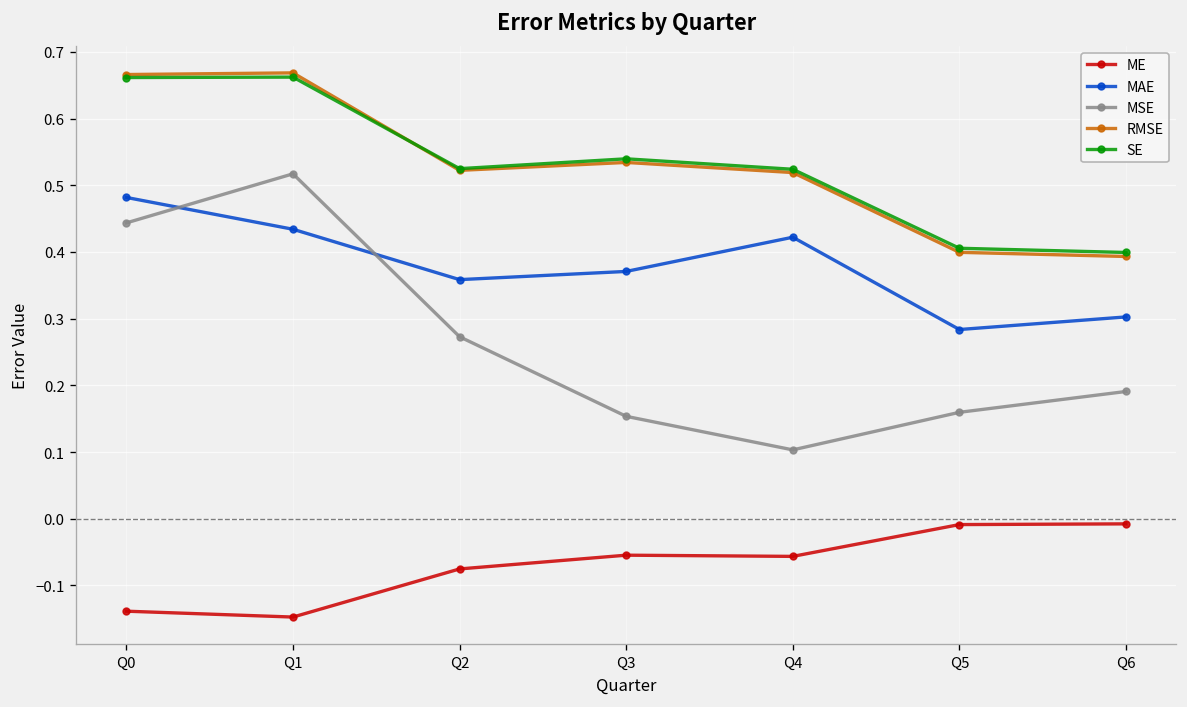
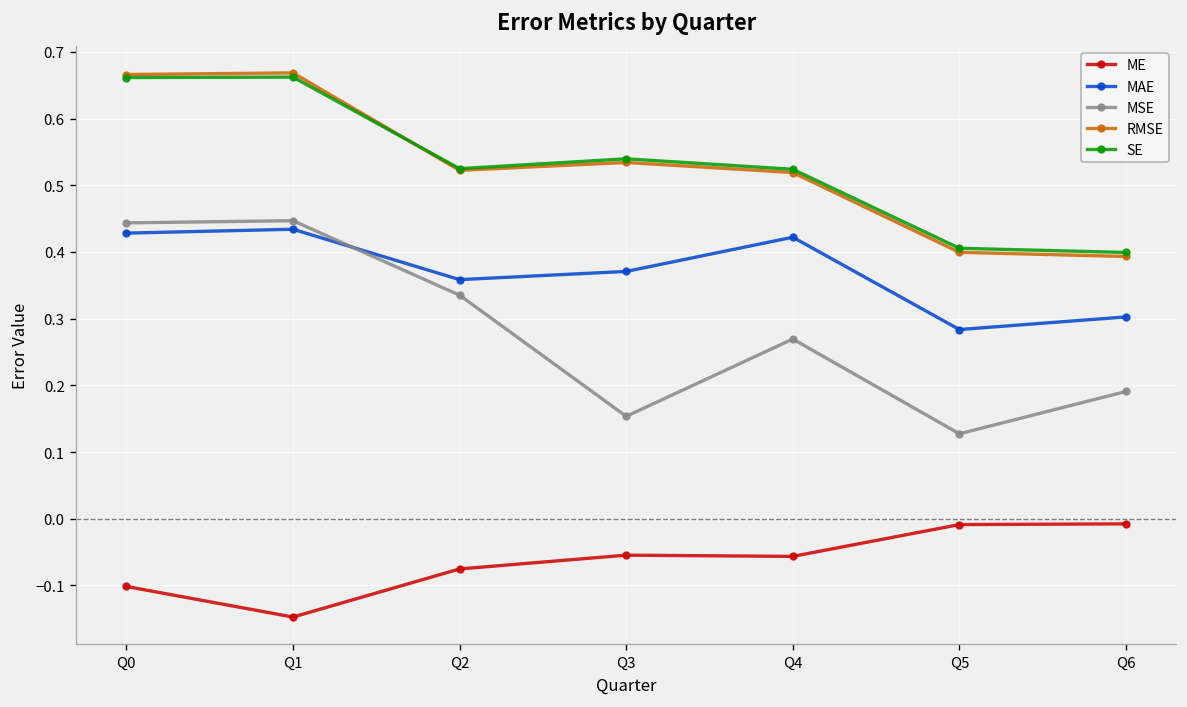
ME, Q0: -0.14 -> -0.10
MAE, Q0: 0.48 -> 0.43
MSE, Q1: 0.52 -> 0.45
MSE, Q2: 0.27 -> 0.34
MSE, Q4: 0.10 -> 0.27
MSE, Q5: 0.16 -> 0.13
